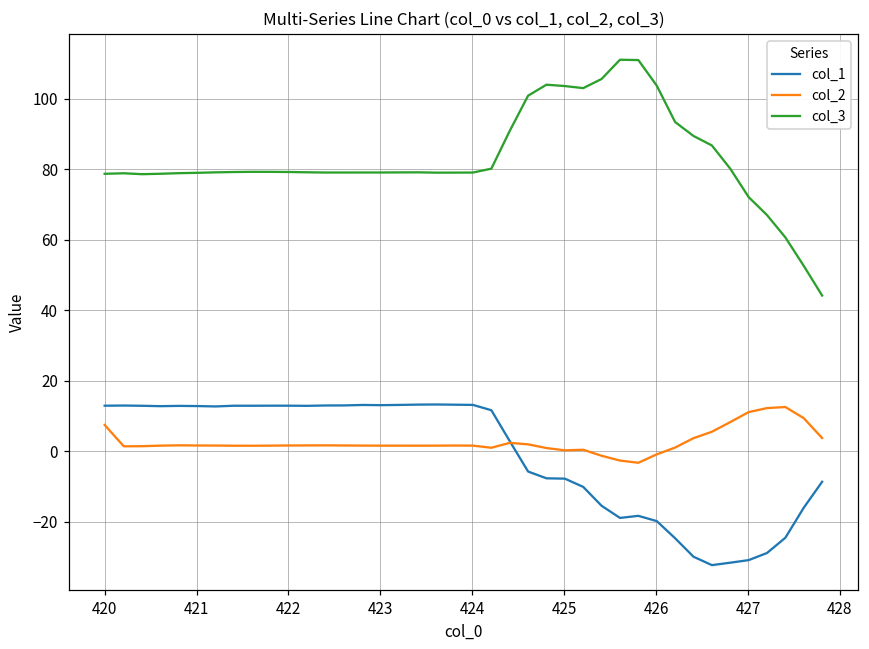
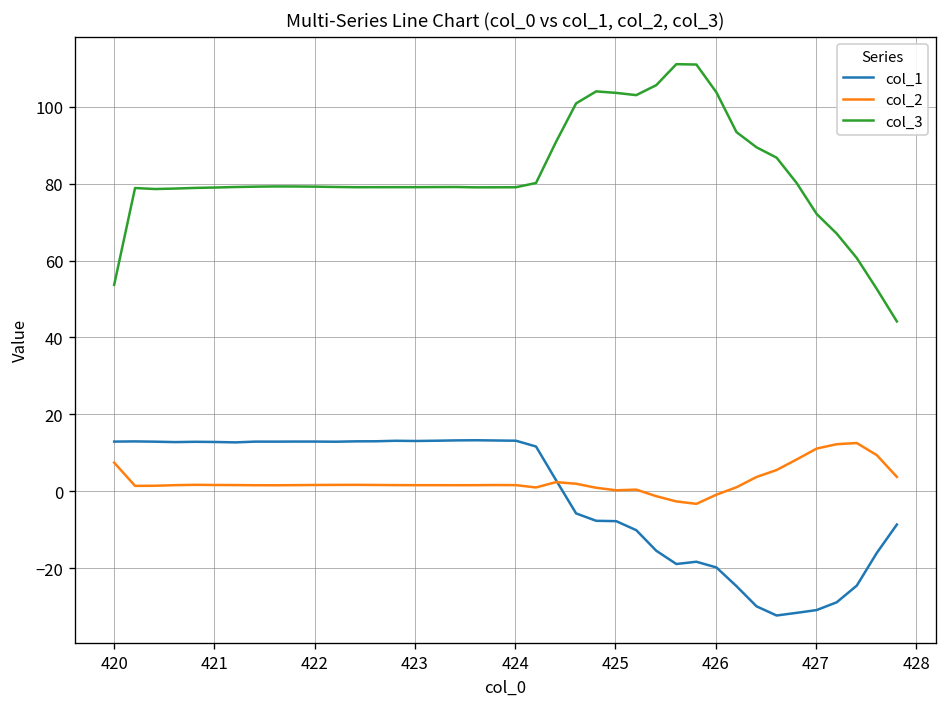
col_3, 420: 79 -> 54
